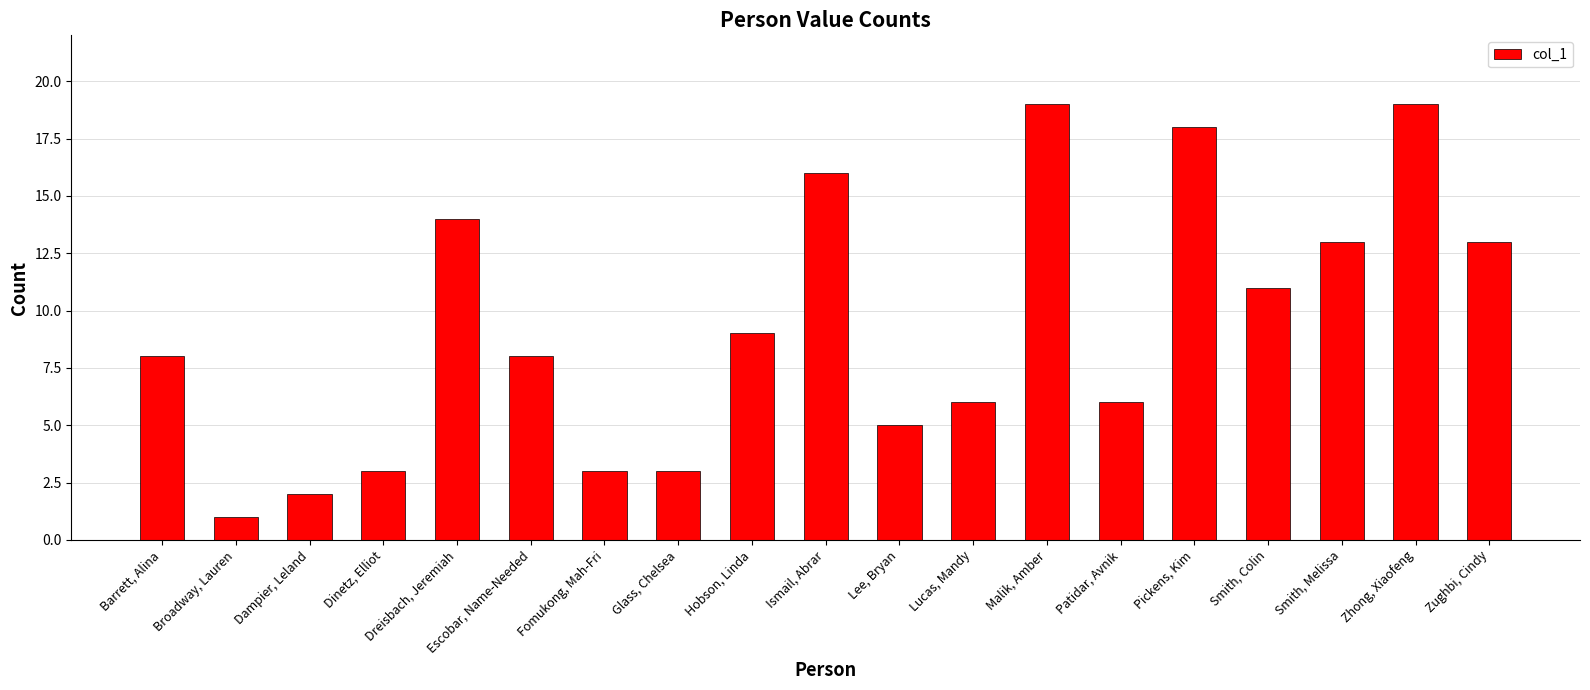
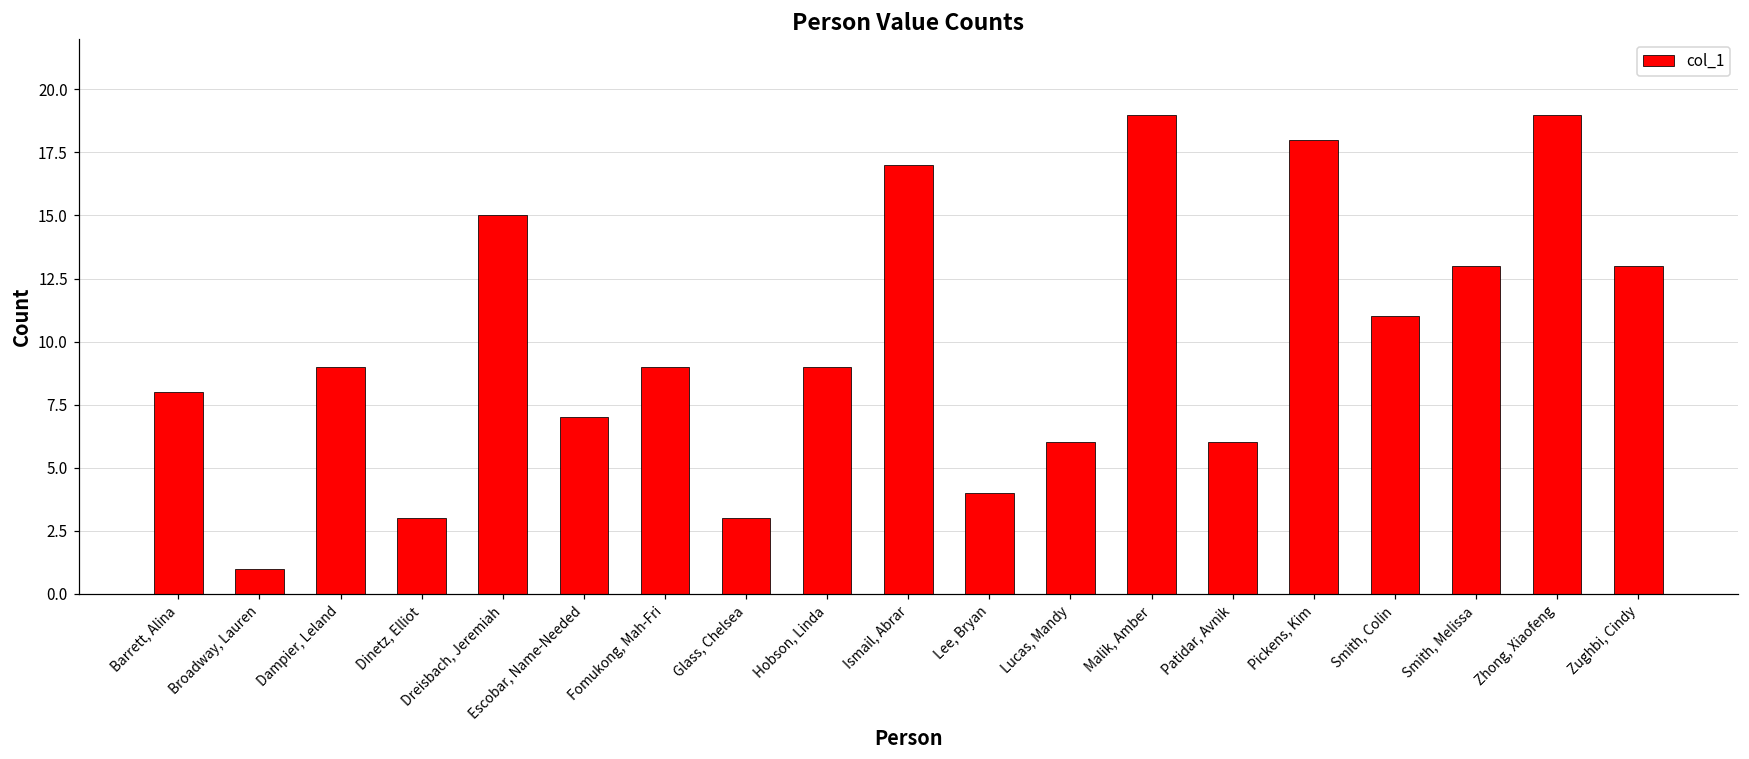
Dampier, Leland: 2 -> 9
Dreisbach, Jeremiah: 14 -> 15
Escobar, Name-Needed: 8 -> 7
Fomukong, Mah-Fri: 3 -> 9
Ismail, Abrar: 16 -> 17
Lee, Bryan: 5 -> 4
